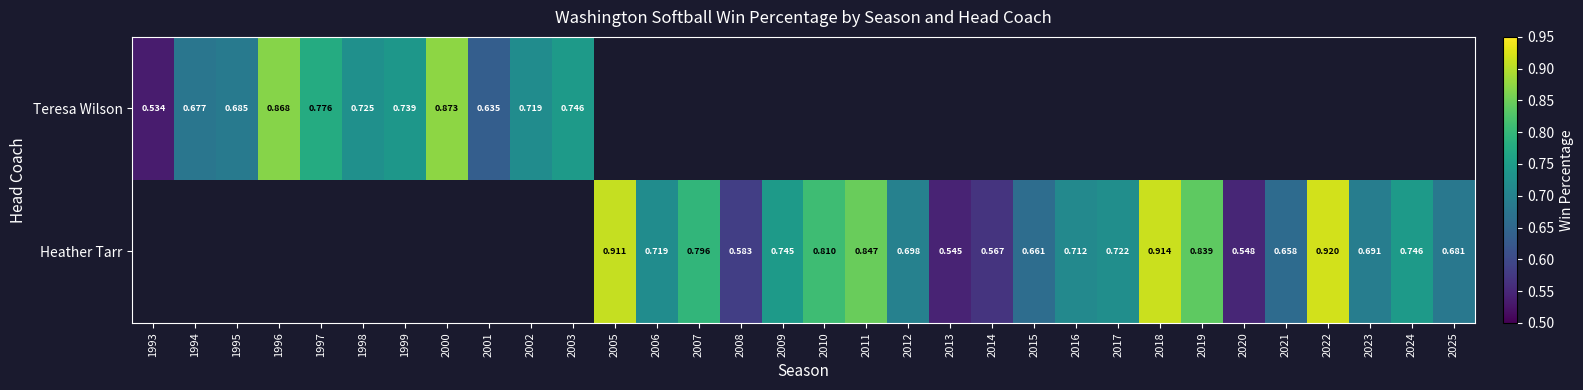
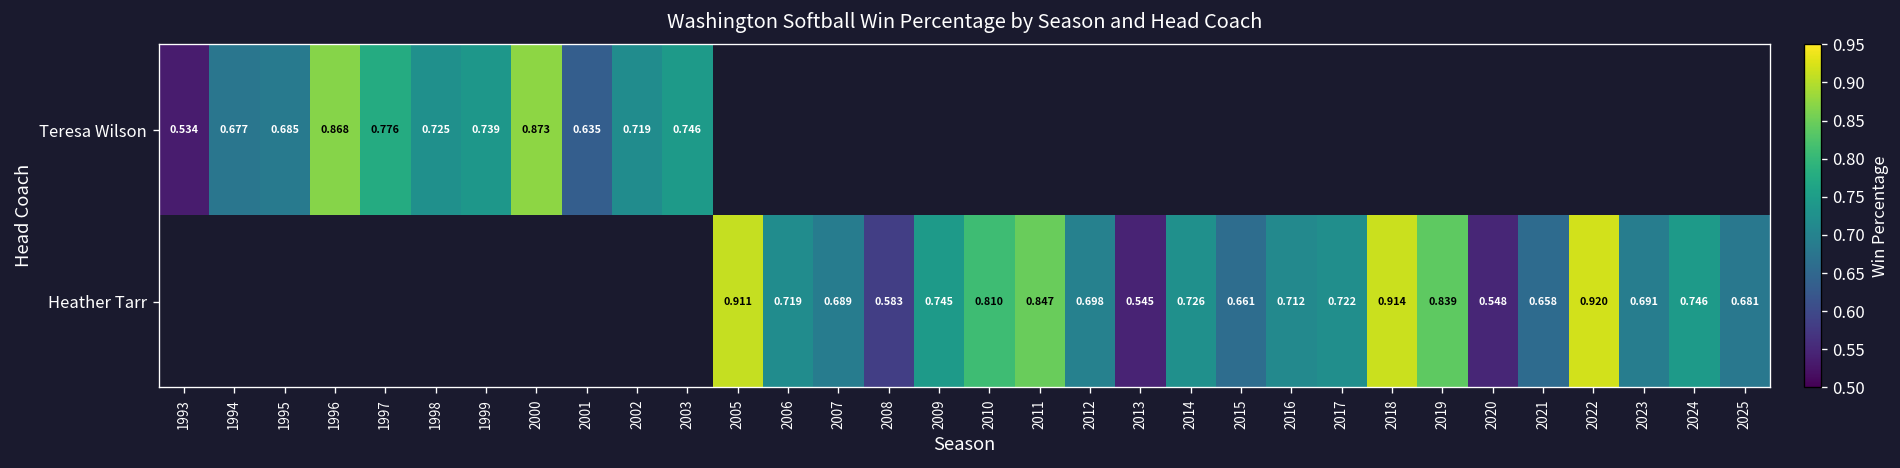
Heather Tarr, 2007: 0.796 -> 0.689
Heather Tarr, 2014: 0.567 -> 0.726
